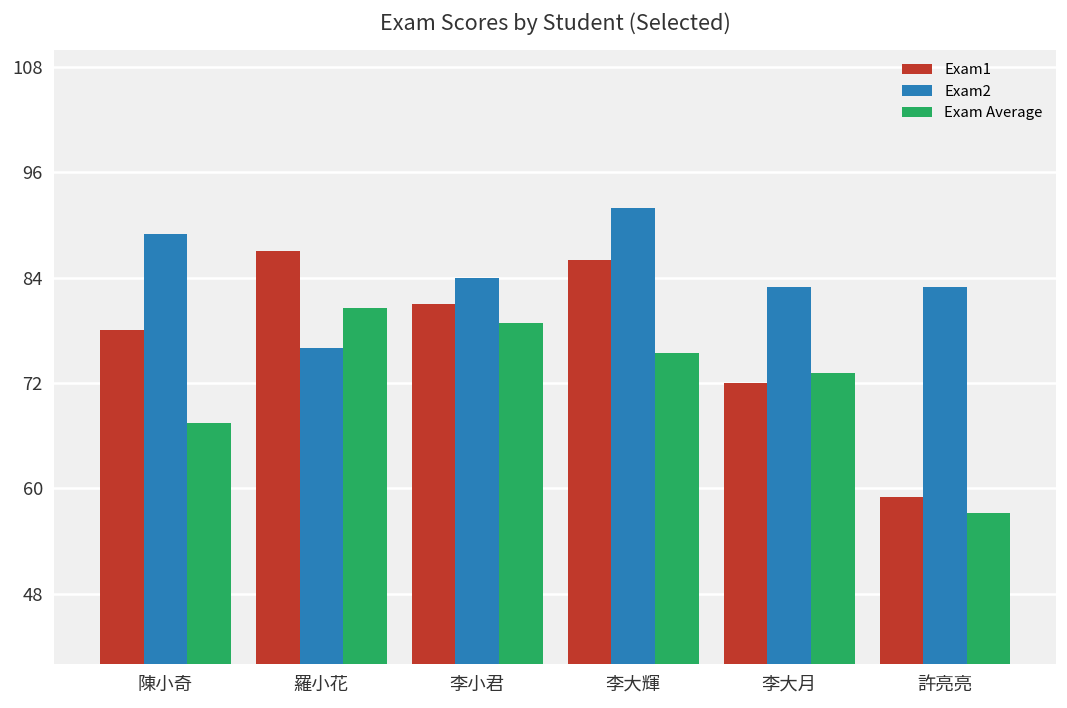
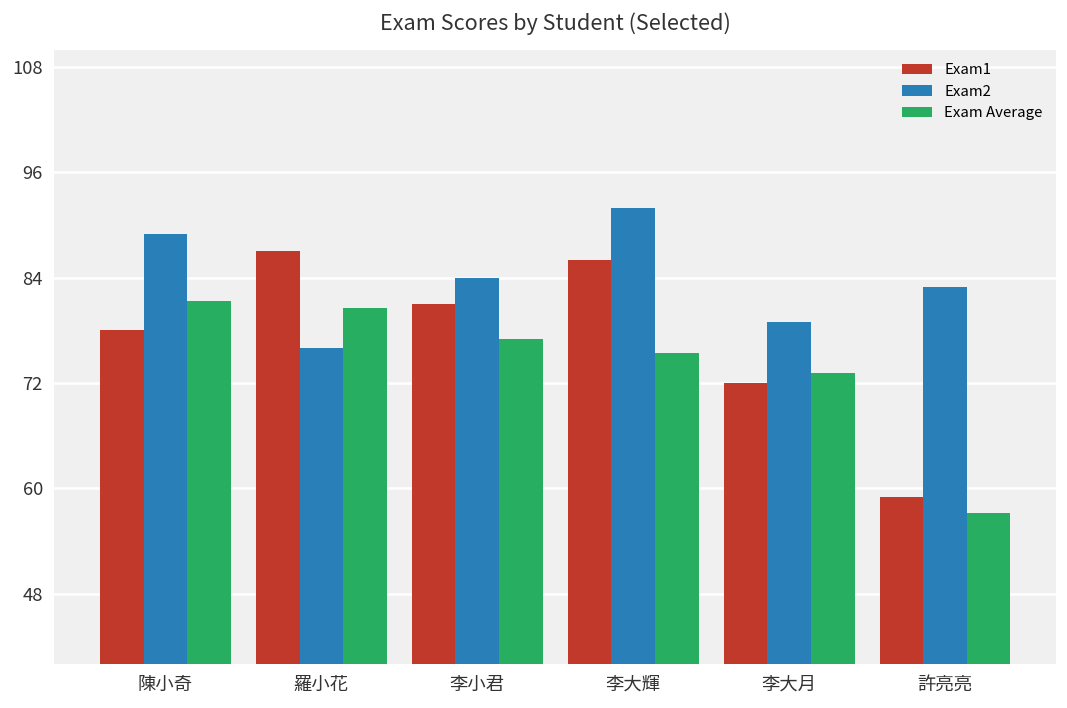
Exam Average, 陳小奇: 68 -> 81
Exam Average, 李小君: 79 -> 77
Exam2, 李大月: 83 -> 79
